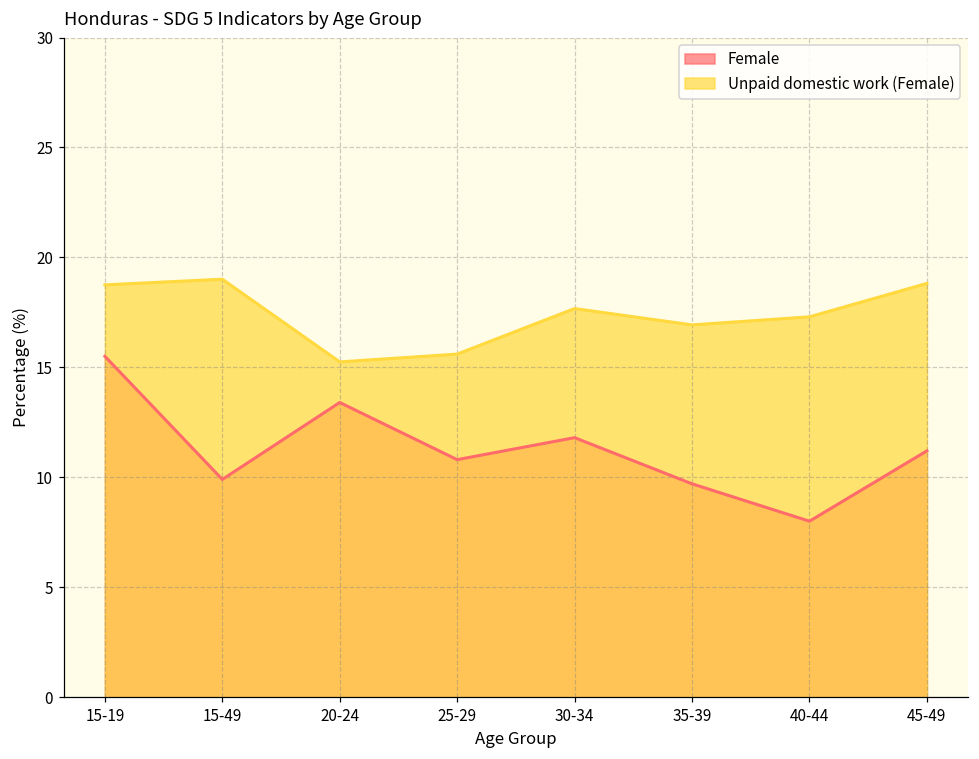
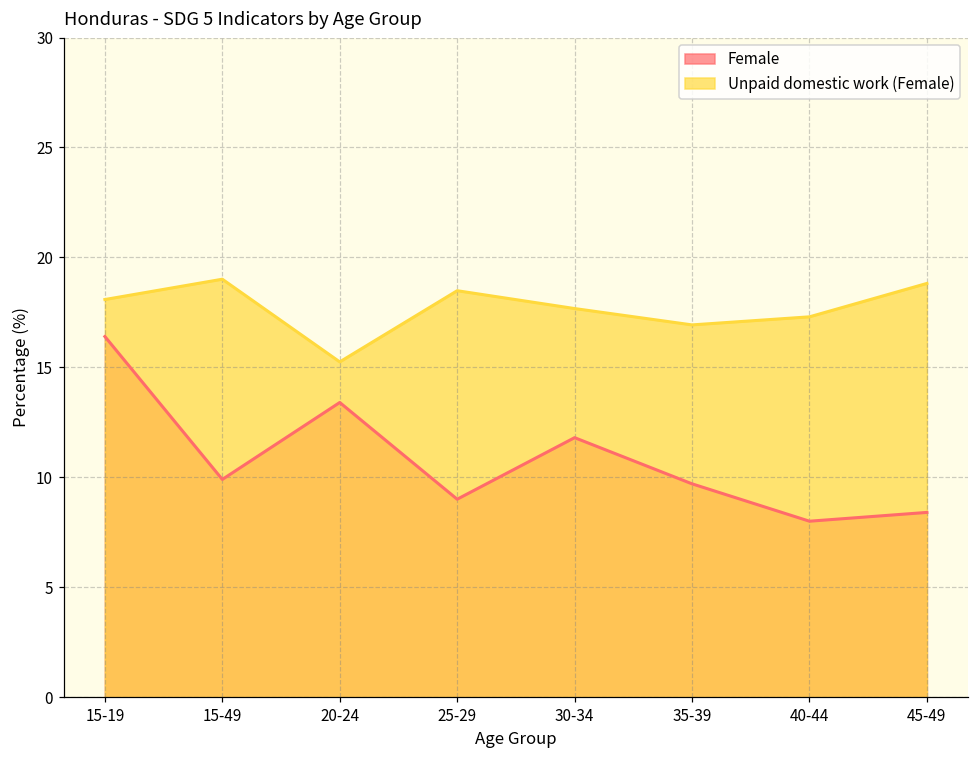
Female, 15-19: 15.5 -> 16.4
Unpaid domestic work (Female), 15-19: 18.7 -> 18.1
Female, 25-29: 10.8 -> 9.0
Unpaid domestic work (Female), 25-29: 15.6 -> 18.5
Female, 45-49: 11.2 -> 8.4
